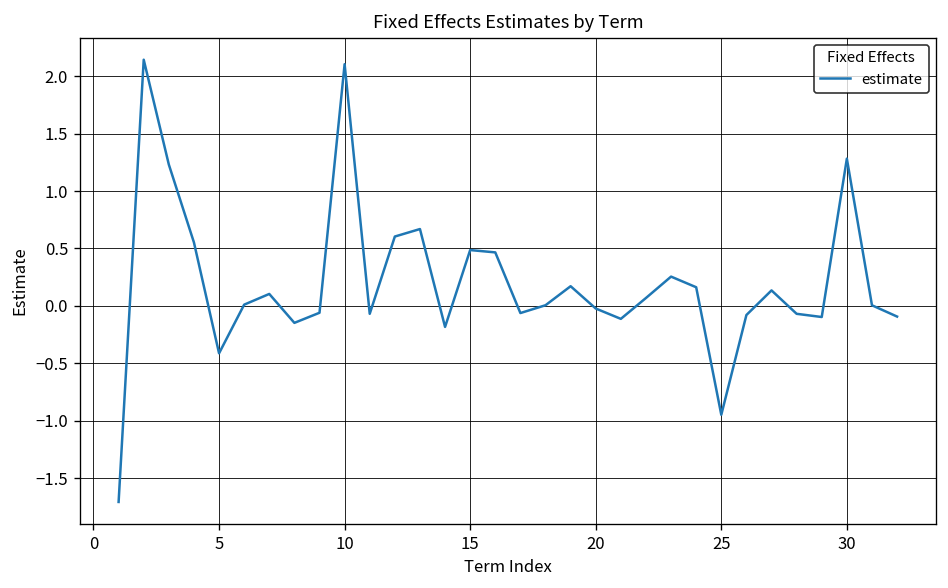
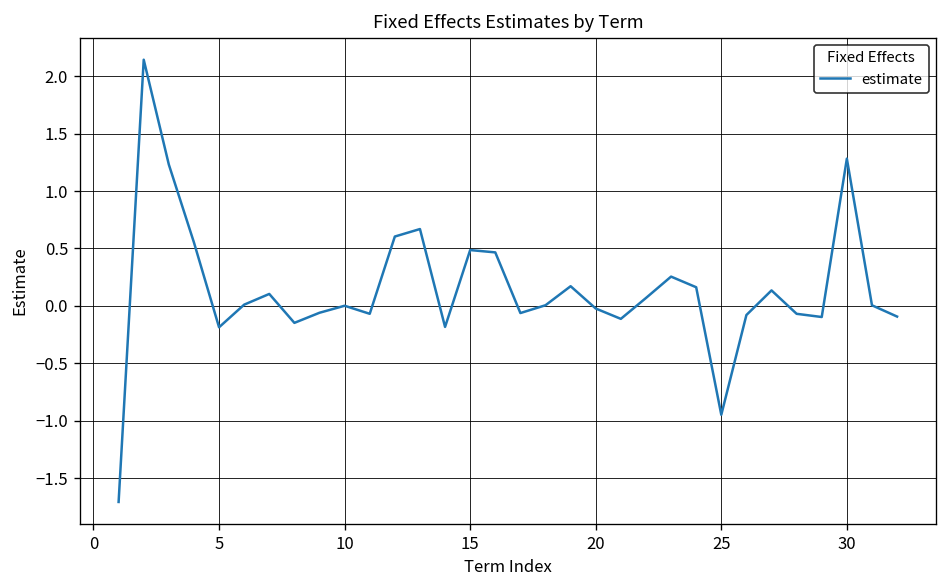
5: -0.4 -> -0.2
10: 2.1 -> 0.0
